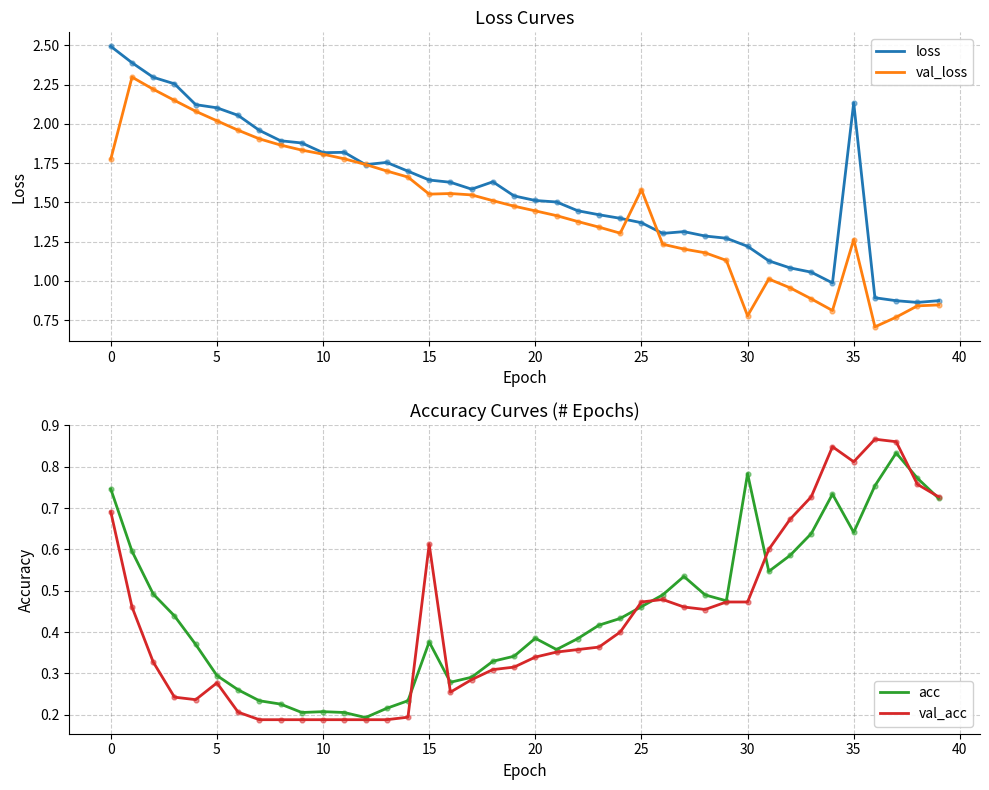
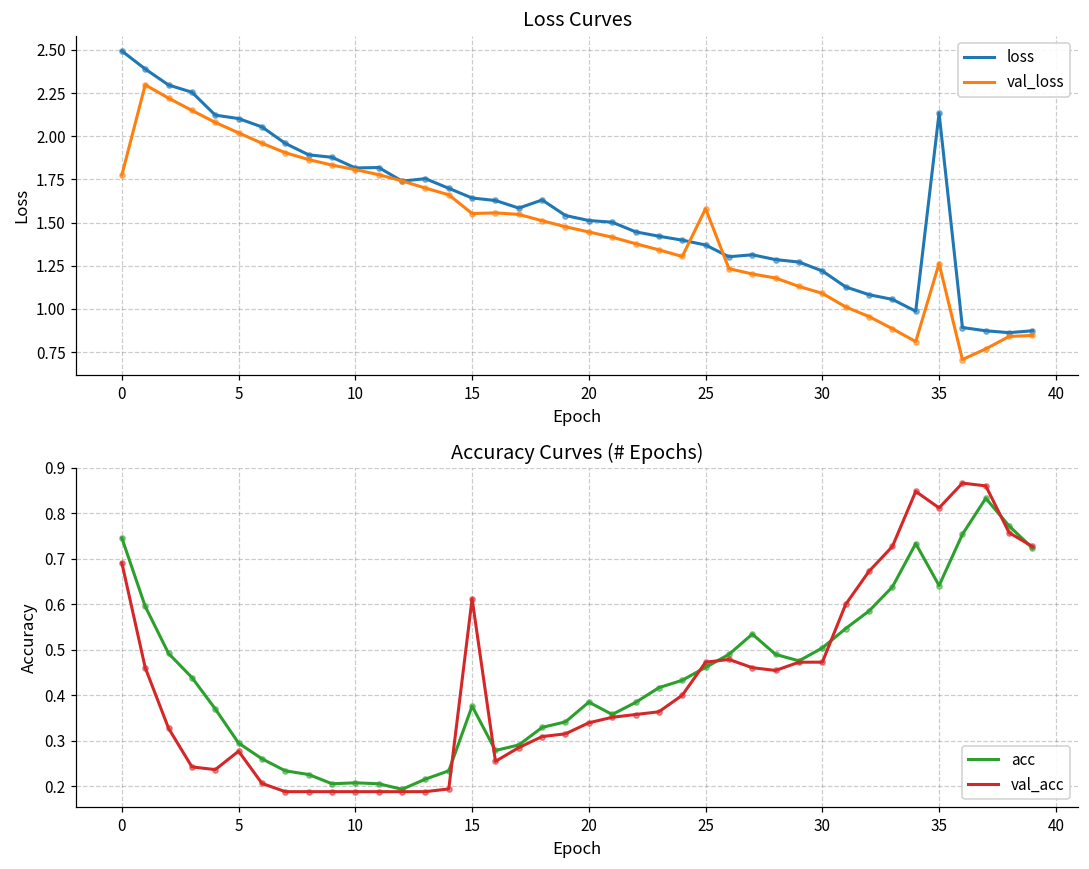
Loss Curves, val_loss, 30: 0.78 -> 1.09
Accuracy Curves (# Epochs), acc, 30: 0.78 -> 0.50
